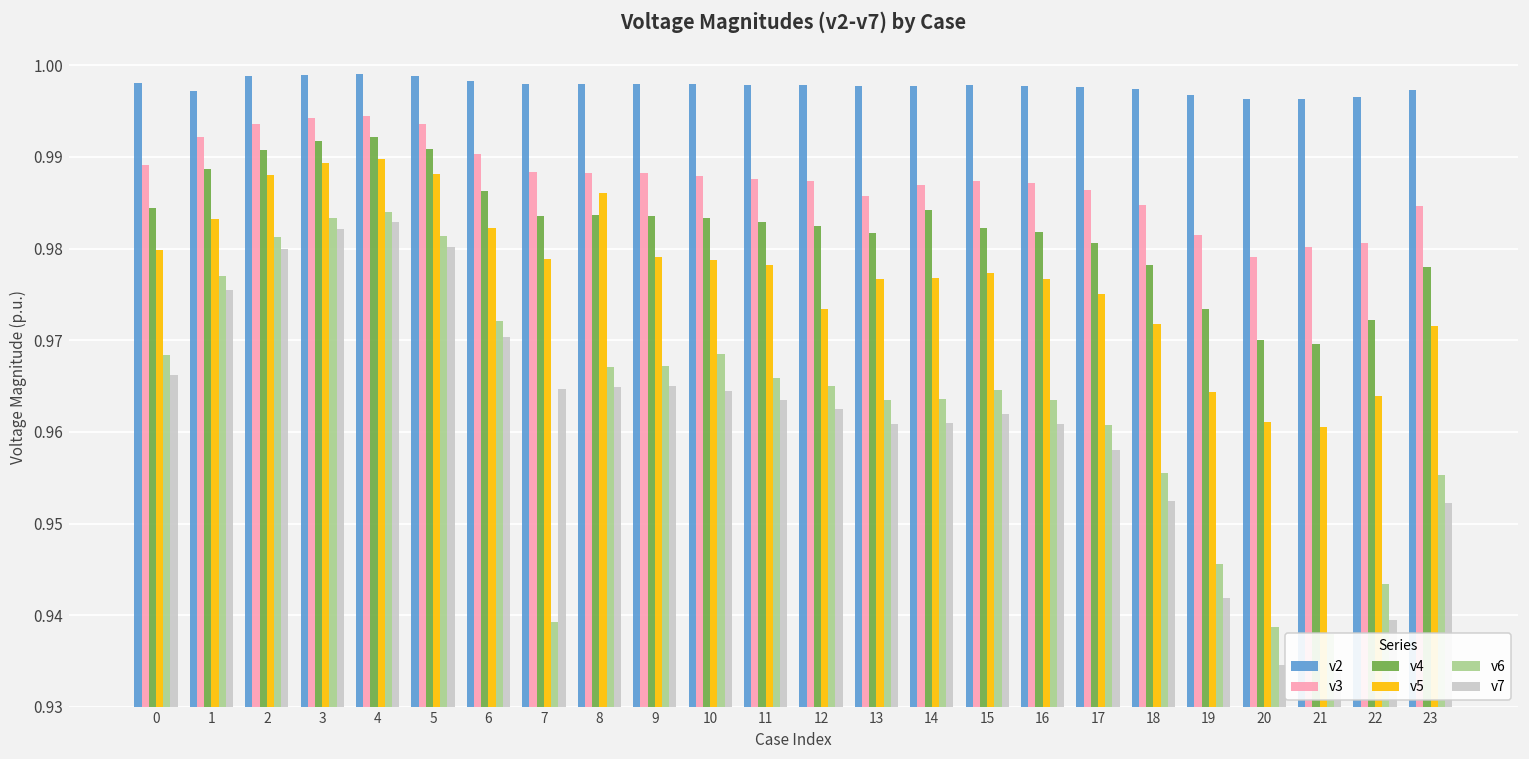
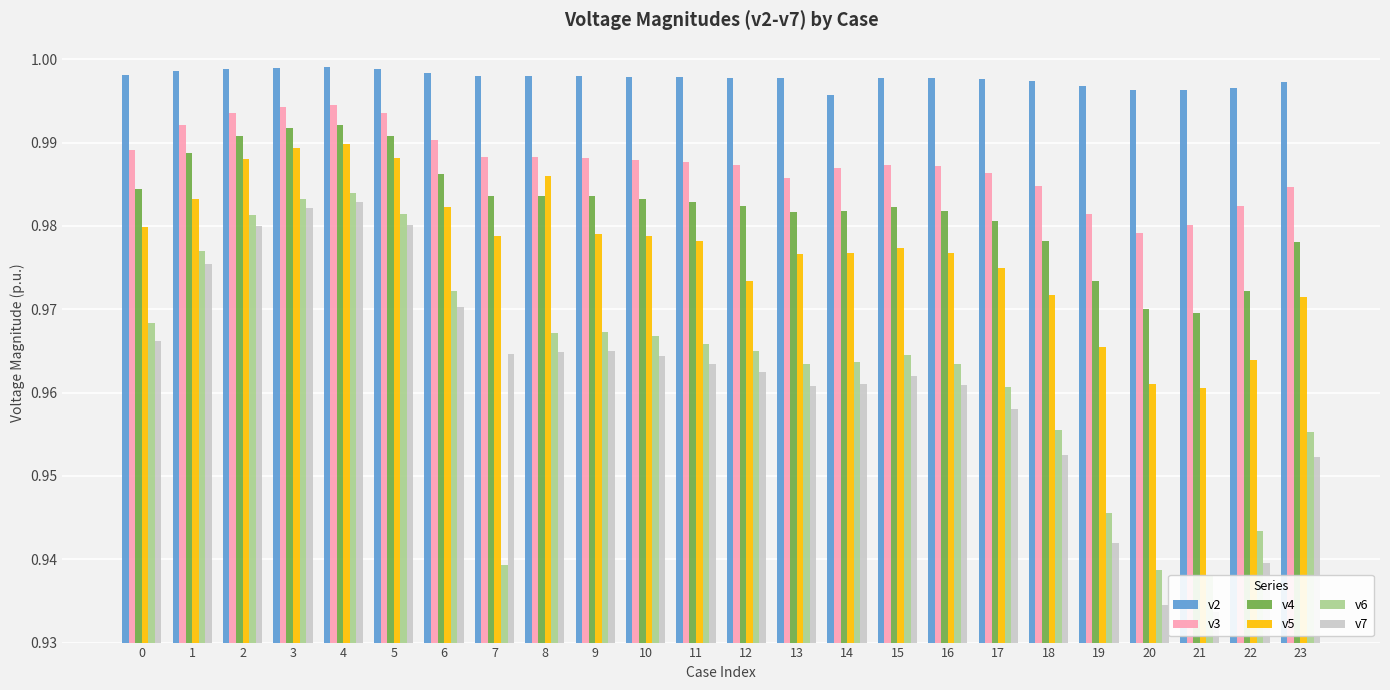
v2, 1: 0.997 -> 0.999
v6, 10: 0.969 -> 0.967
v2, 14: 0.998 -> 0.996
v4, 14: 0.984 -> 0.982
v5, 19: 0.964 -> 0.965
v3, 22: 0.981 -> 0.982
